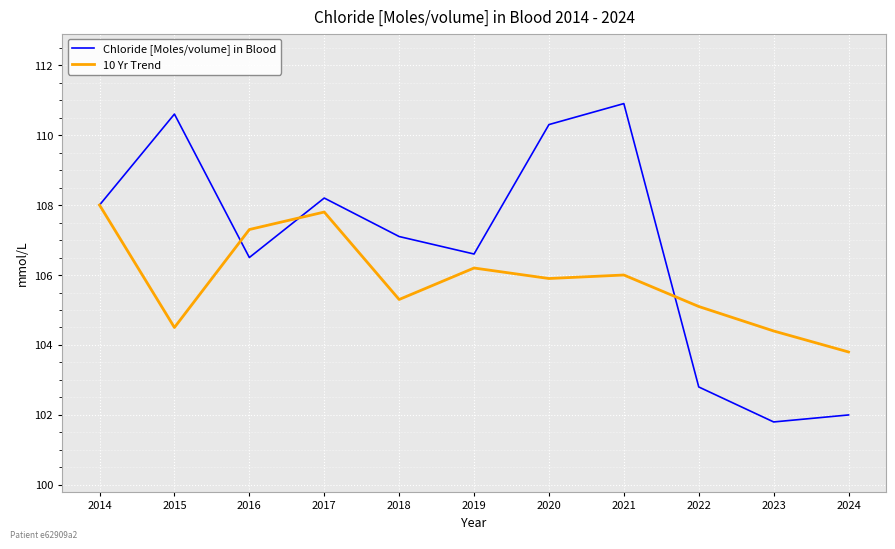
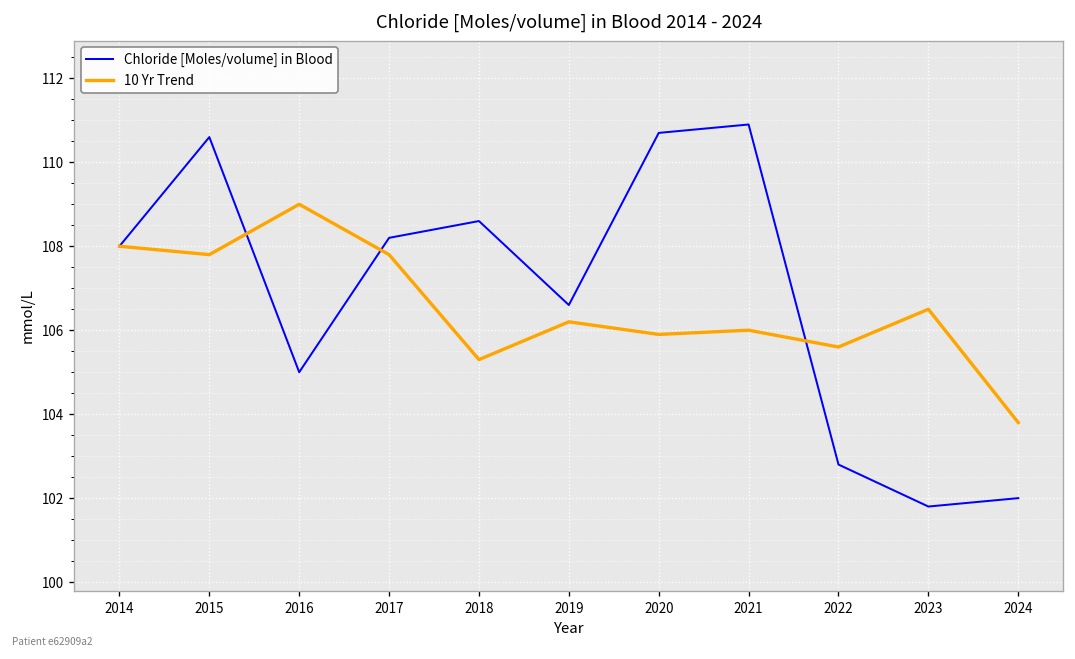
10 Yr Trend, 2015: 104.5 -> 107.8
Chloride [Moles/volume] in Blood, 2016: 106.5 -> 105.0
10 Yr Trend, 2016: 107.3 -> 109.0
Chloride [Moles/volume] in Blood, 2018: 107.1 -> 108.6
Chloride [Moles/volume] in Blood, 2020: 110.3 -> 110.7
10 Yr Trend, 2022: 105.1 -> 105.6
10 Yr Trend, 2023: 104.4 -> 106.5
